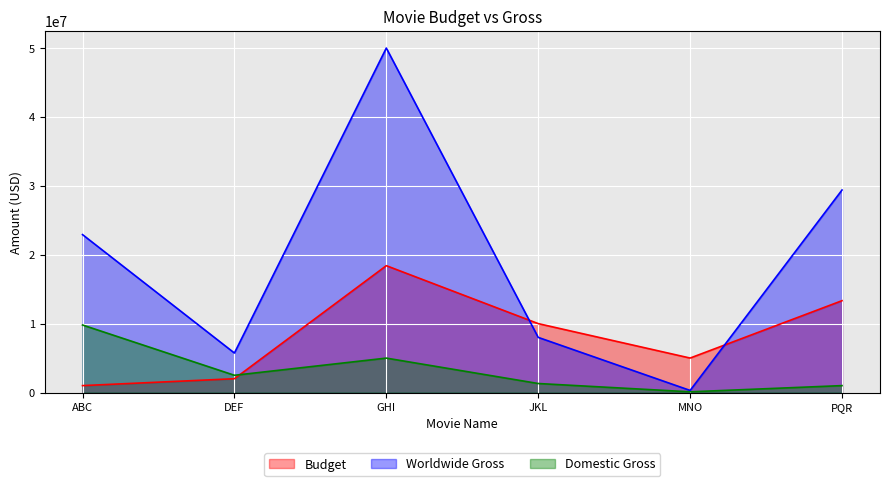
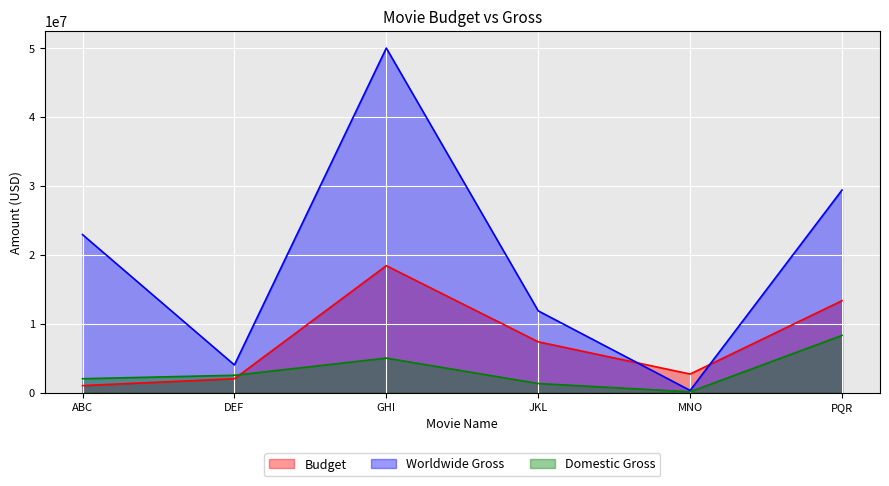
Domestic Gross, ABC: 10000000 -> 2000000
Worldwide Gross, DEF: 6000000 -> 4000000
Budget, JKL: 10000000 -> 7000000
Worldwide Gross, JKL: 8000000 -> 12000000
Budget, MNO: 5000000 -> 3000000
Domestic Gross, PQR: 1000000 -> 8000000
